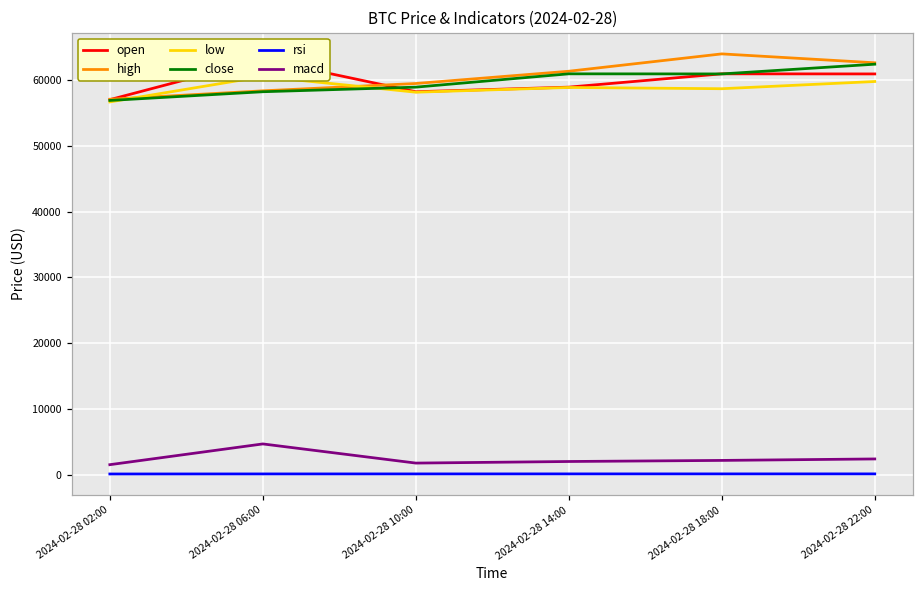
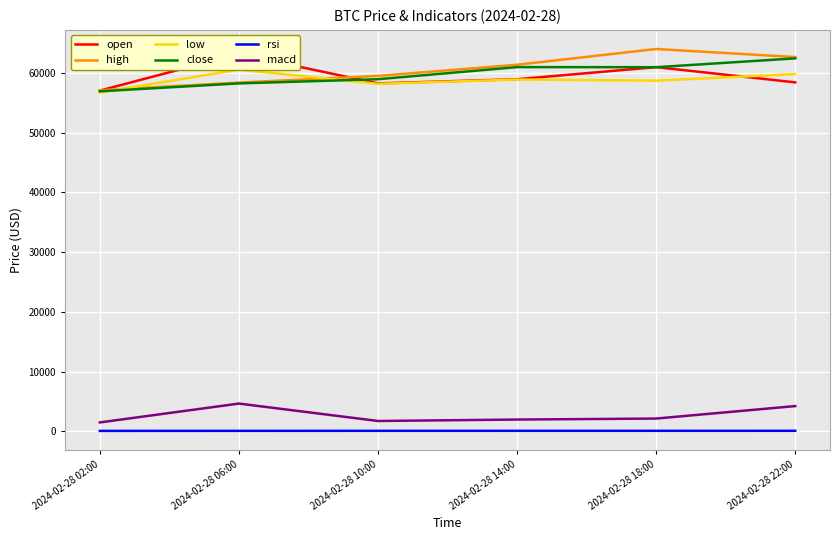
open, 2024-02-28 22:00: 61000 -> 58000
macd, 2024-02-28 22:00: 2000 -> 4000
